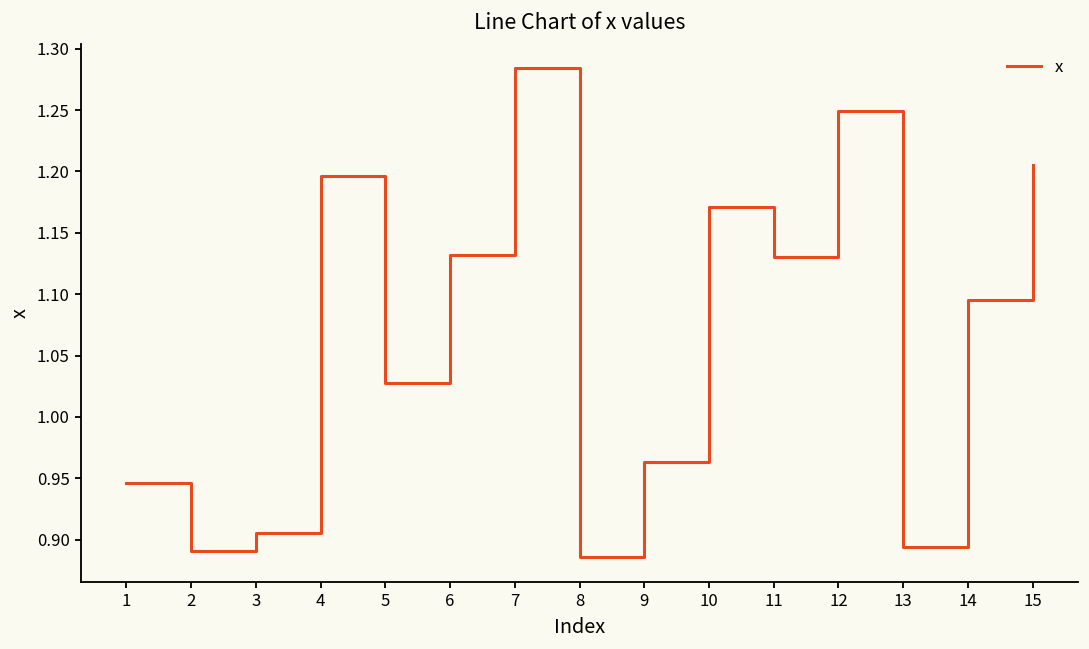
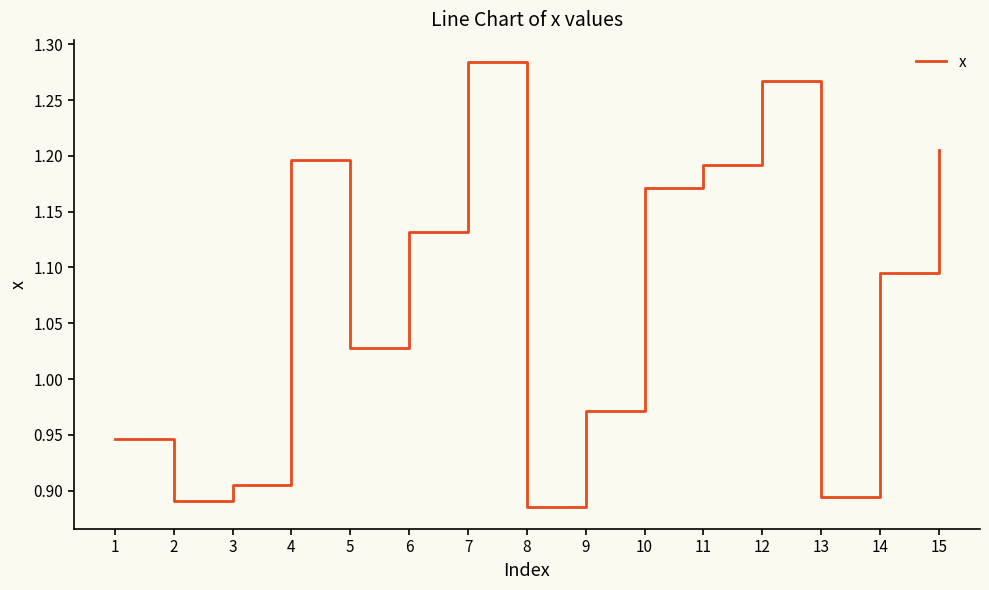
9: 0.963 -> 0.971
11: 1.130 -> 1.191
12: 1.249 -> 1.267
